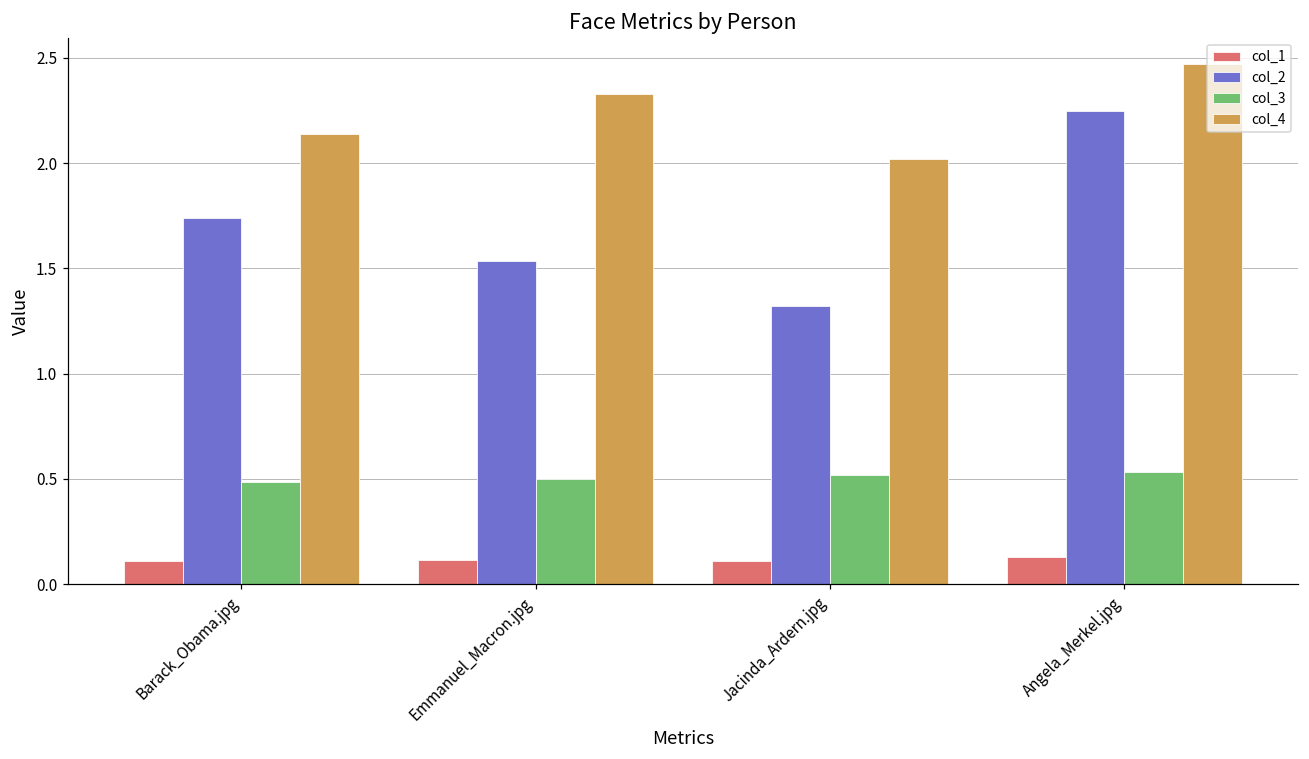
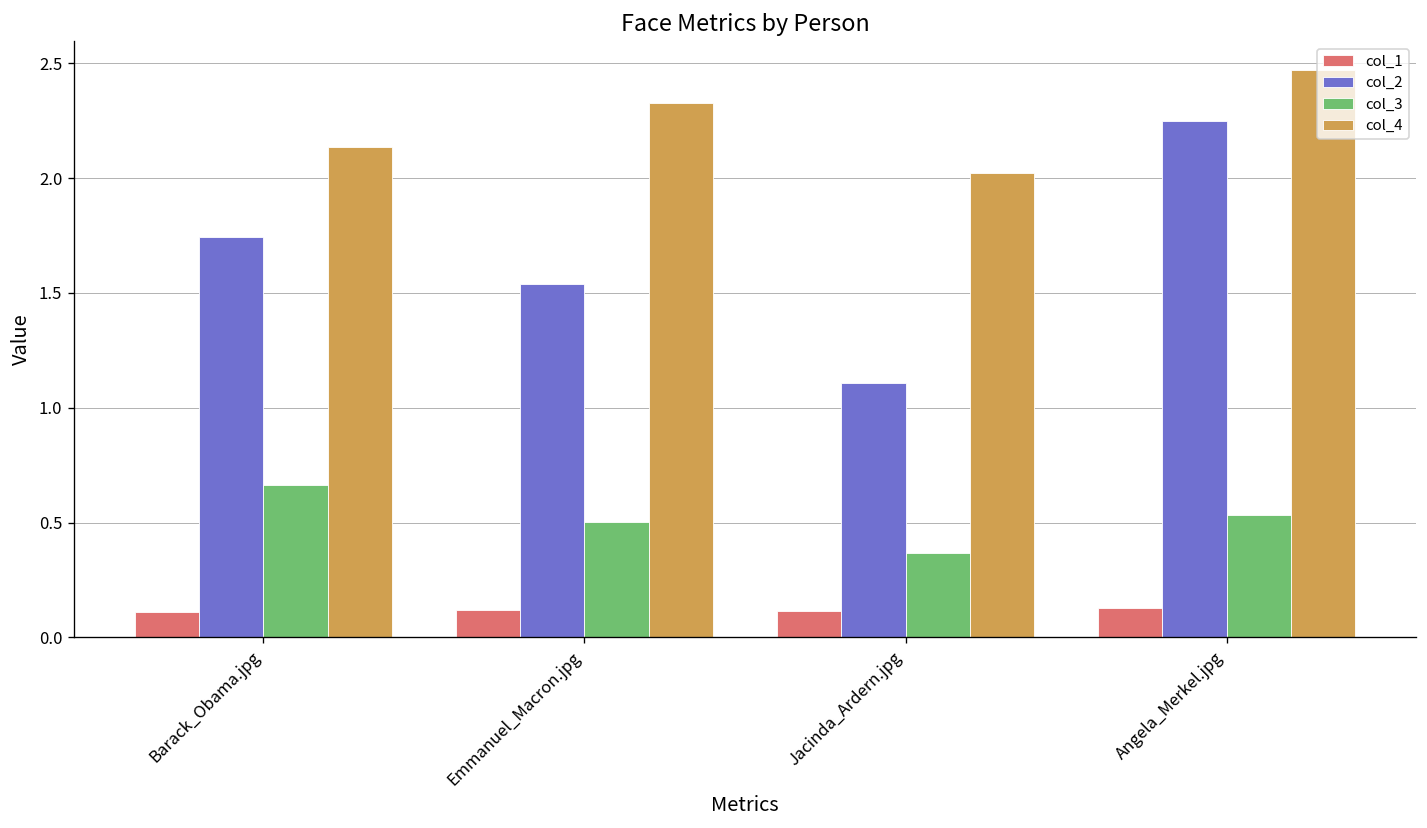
col_3, Barack_Obama.jpg: 0.48 -> 0.66
col_2, Jacinda_Ardern.jpg: 1.32 -> 1.11
col_3, Jacinda_Ardern.jpg: 0.52 -> 0.37
